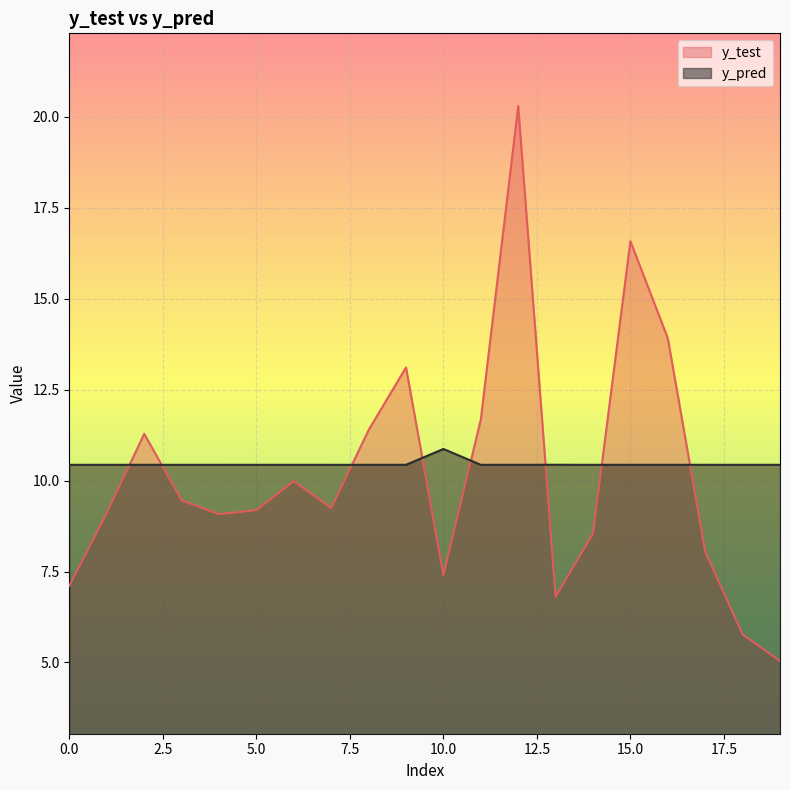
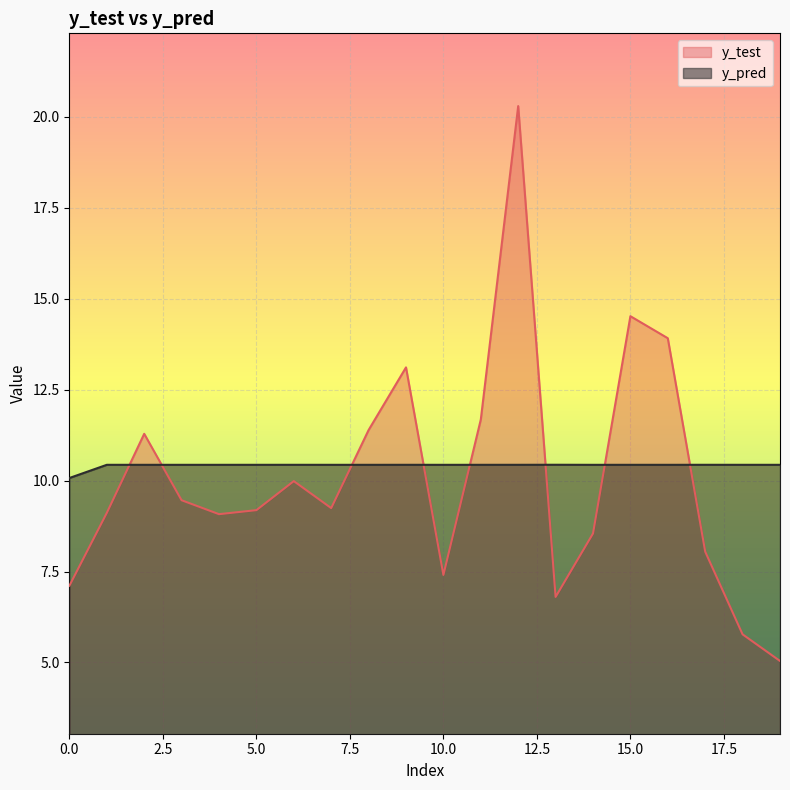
y_pred, 0.0: 10.4 -> 10.1
y_pred, 10.0: 10.9 -> 10.4
y_test, 15.0: 16.6 -> 14.5
